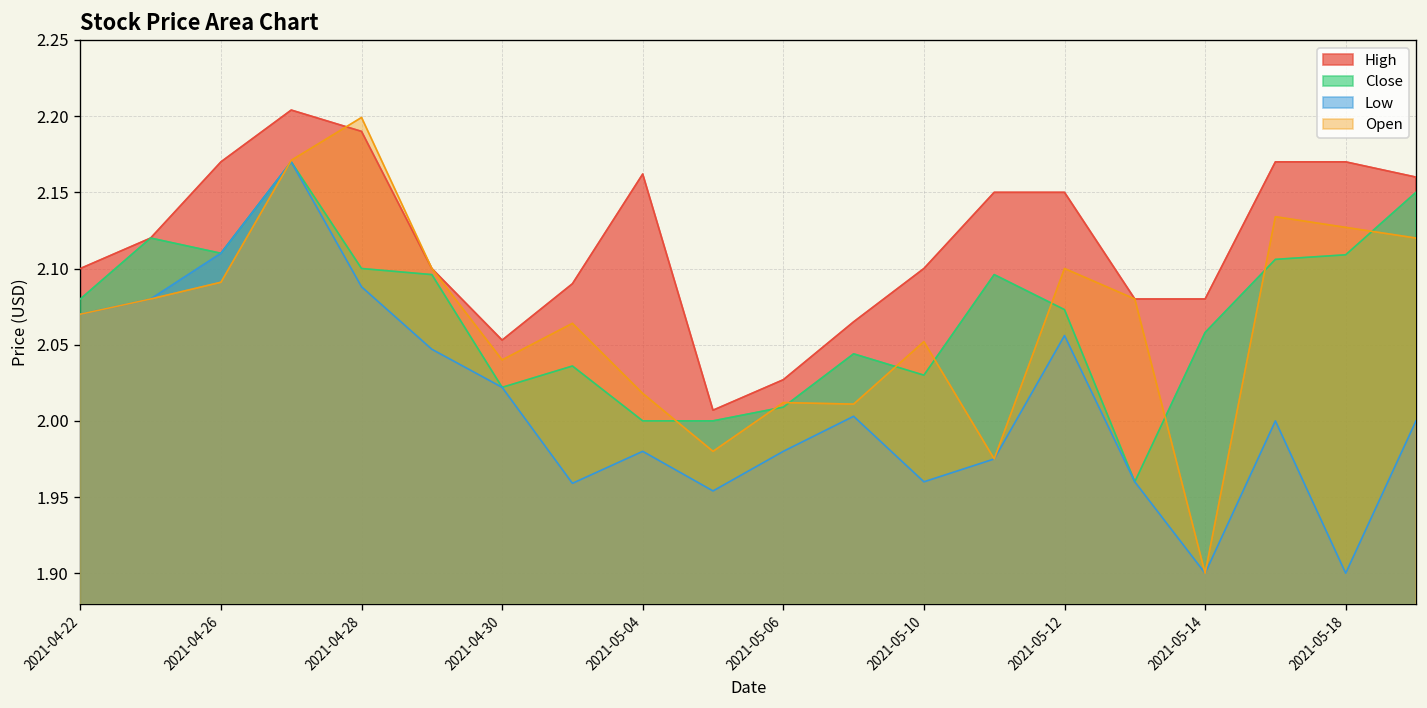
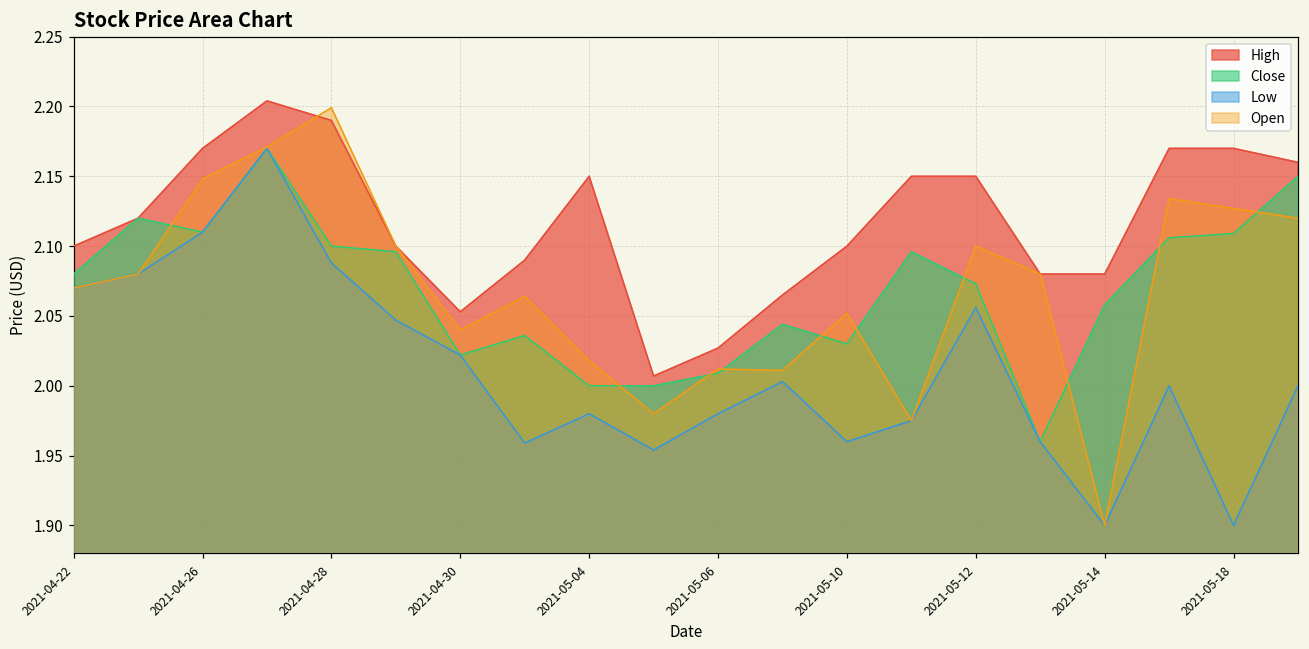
Open, 2021-04-26: 2.091 -> 2.148
High, 2021-05-04: 2.162 -> 2.150
